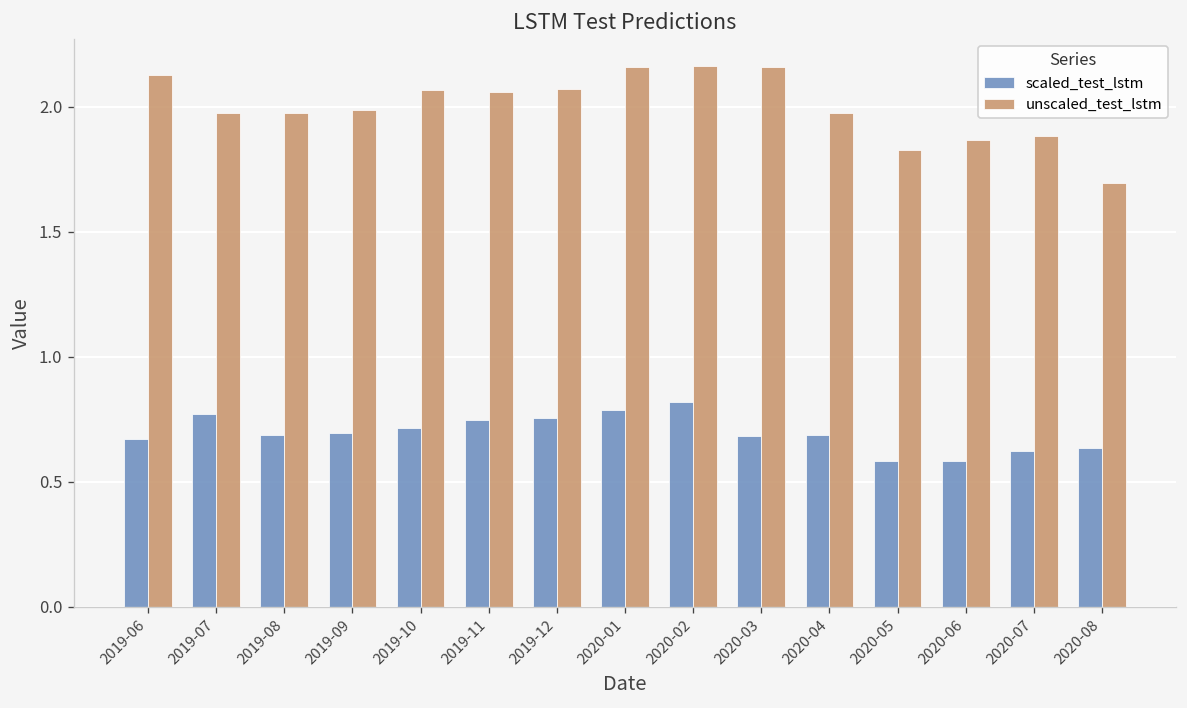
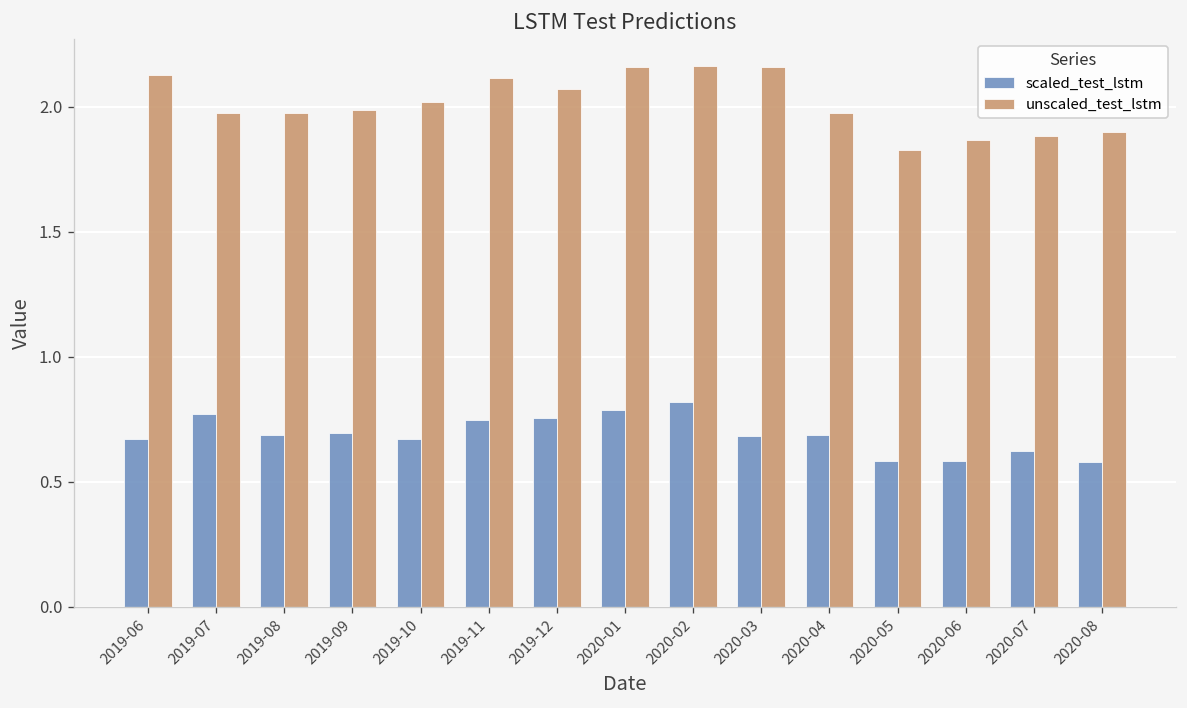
scaled_test_lstm, 2019-10: 0.72 -> 0.67
unscaled_test_lstm, 2019-10: 2.07 -> 2.02
unscaled_test_lstm, 2019-11: 2.06 -> 2.11
scaled_test_lstm, 2020-08: 0.63 -> 0.58
unscaled_test_lstm, 2020-08: 1.70 -> 1.90
